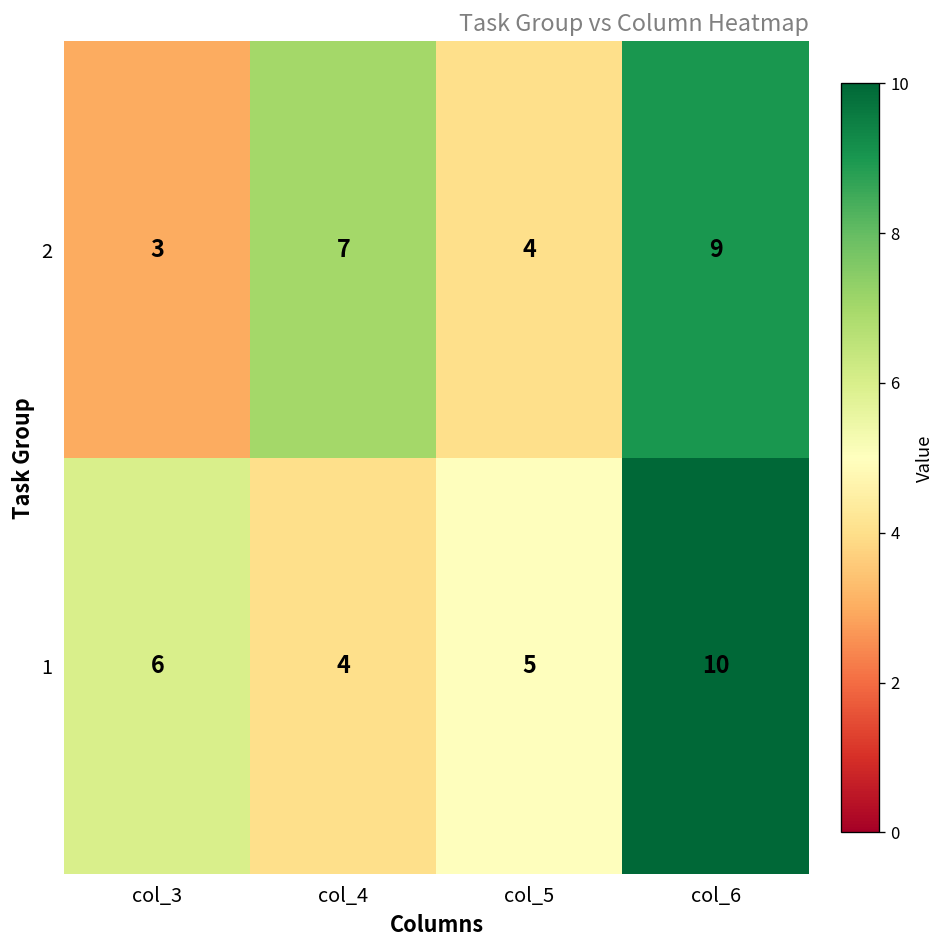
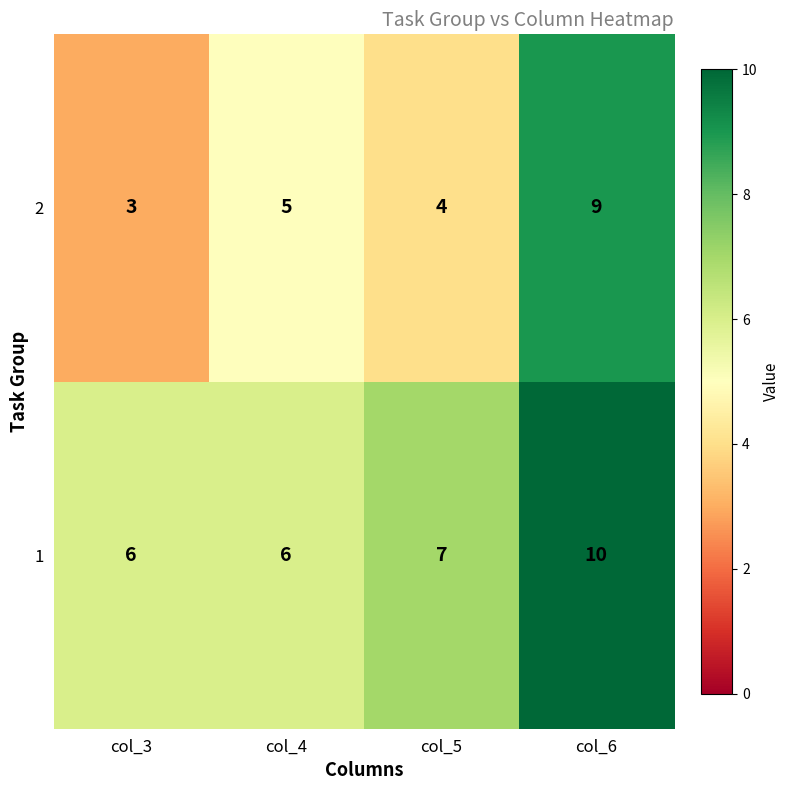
2, col_4: 7 -> 5
1, col_4: 4 -> 6
1, col_5: 5 -> 7
